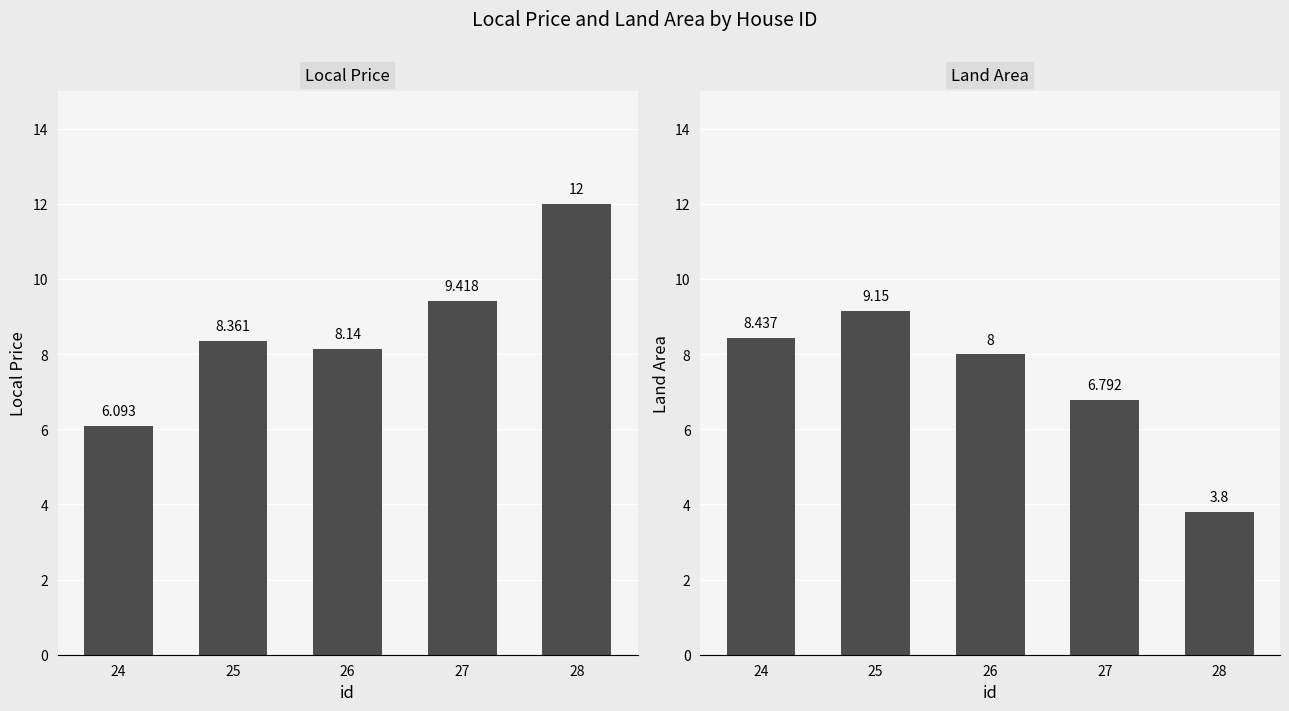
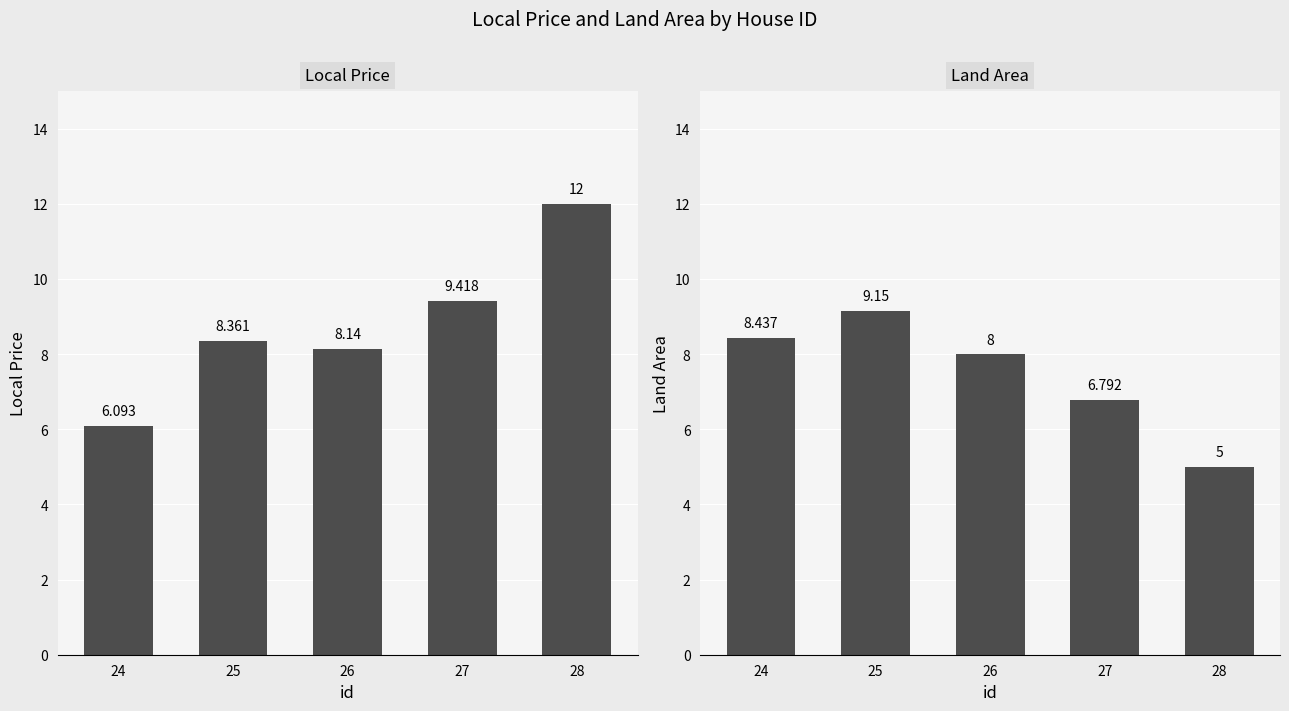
Land Area, 28: 3.8 -> 5
